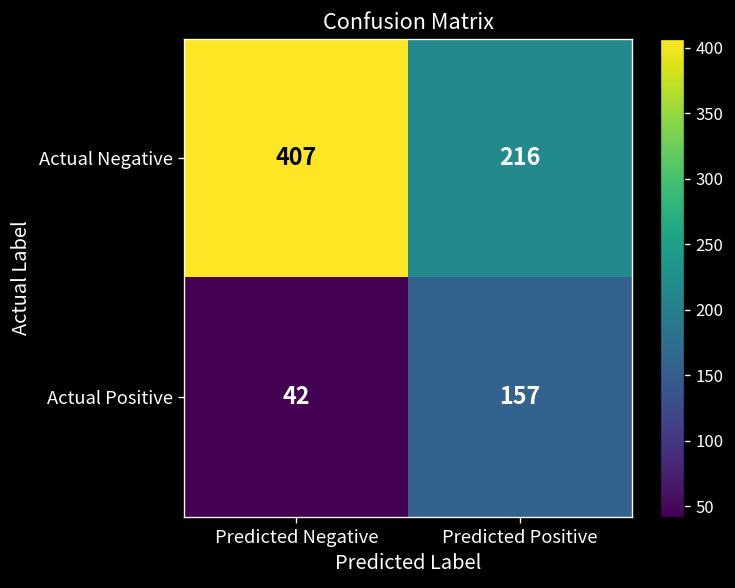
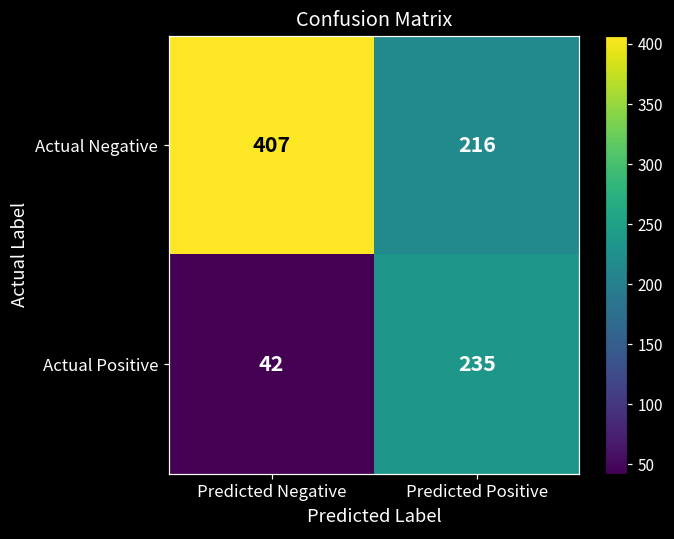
Actual Positive, Predicted Positive: 157 -> 235
